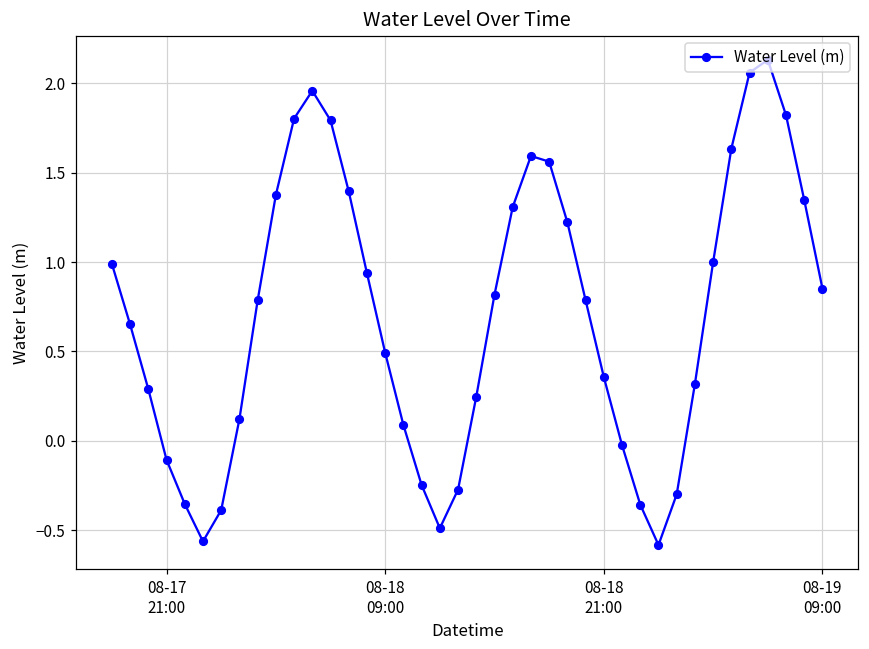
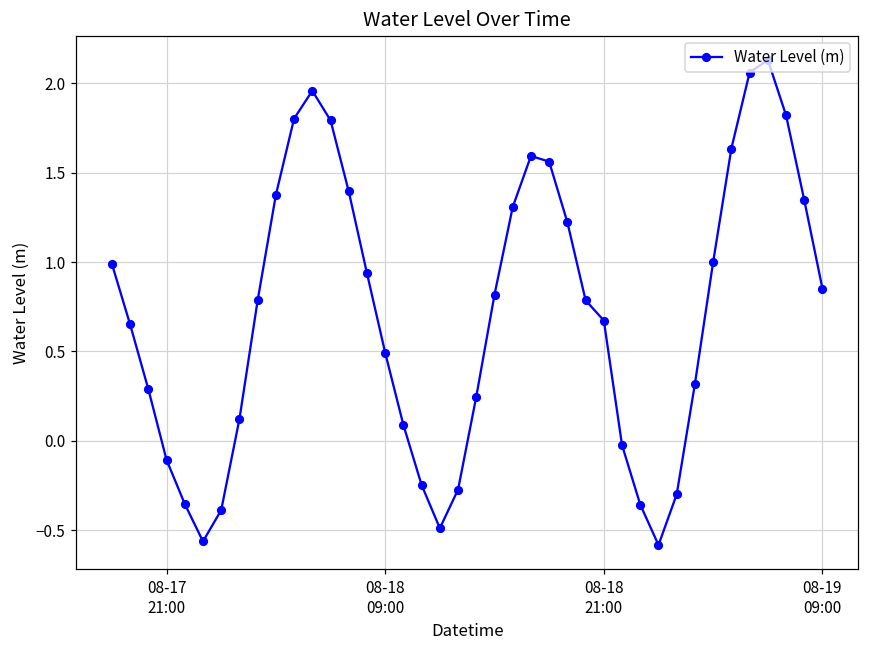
08-18 21:00: 0.36 -> 0.67
